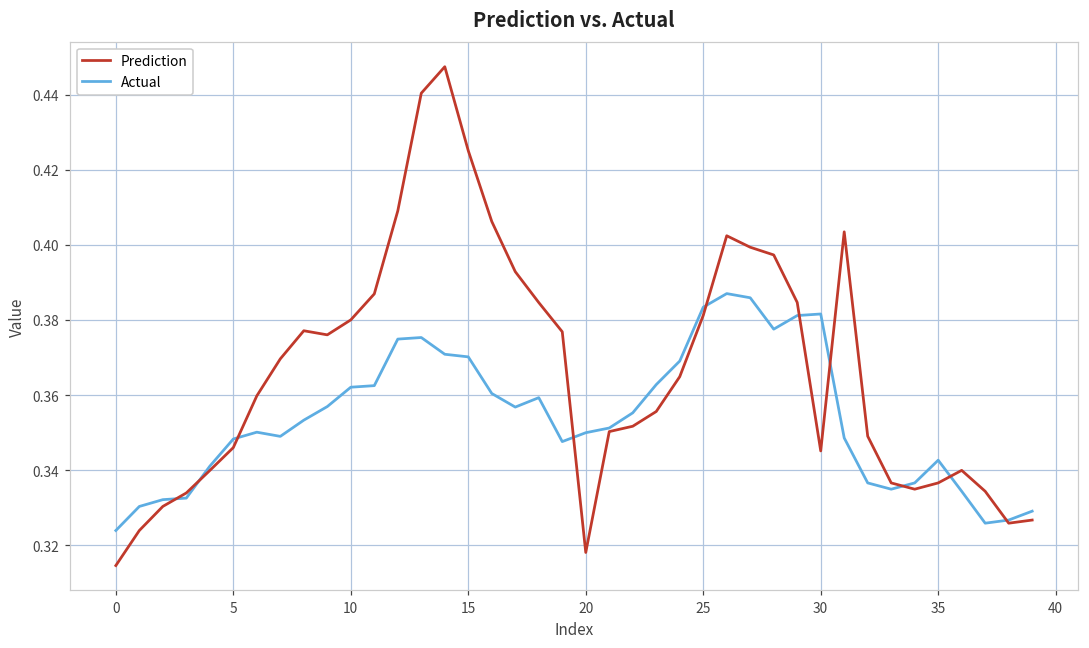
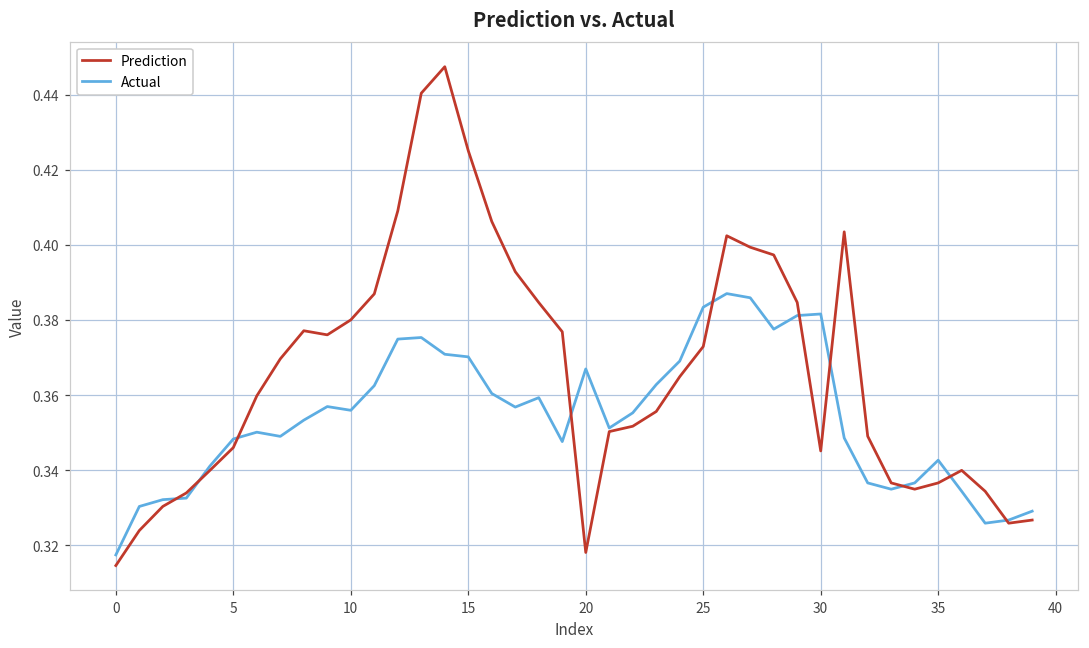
Actual, 0: 0.324 -> 0.317
Actual, 10: 0.362 -> 0.356
Actual, 20: 0.350 -> 0.367
Prediction, 25: 0.381 -> 0.373
